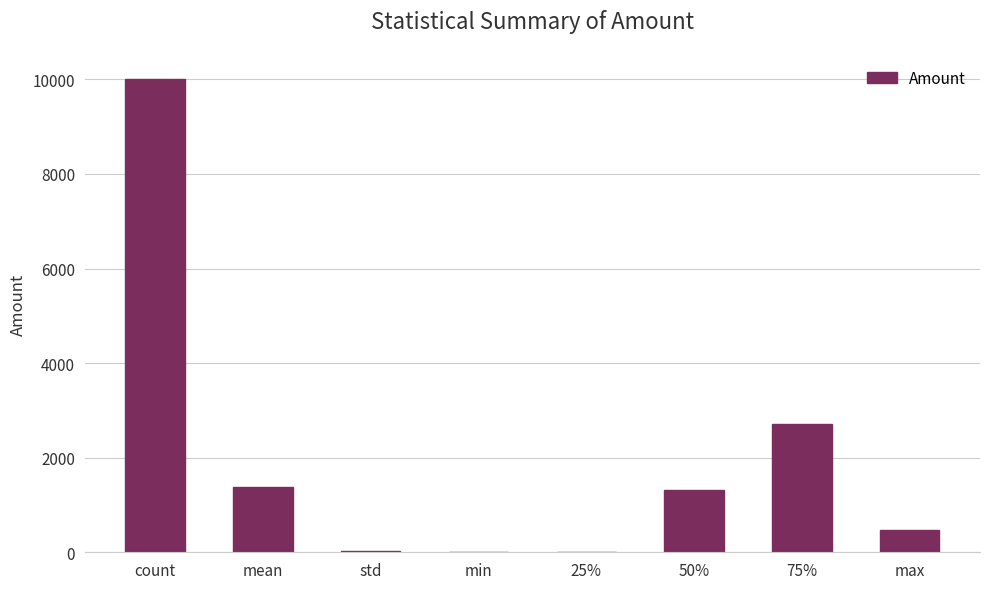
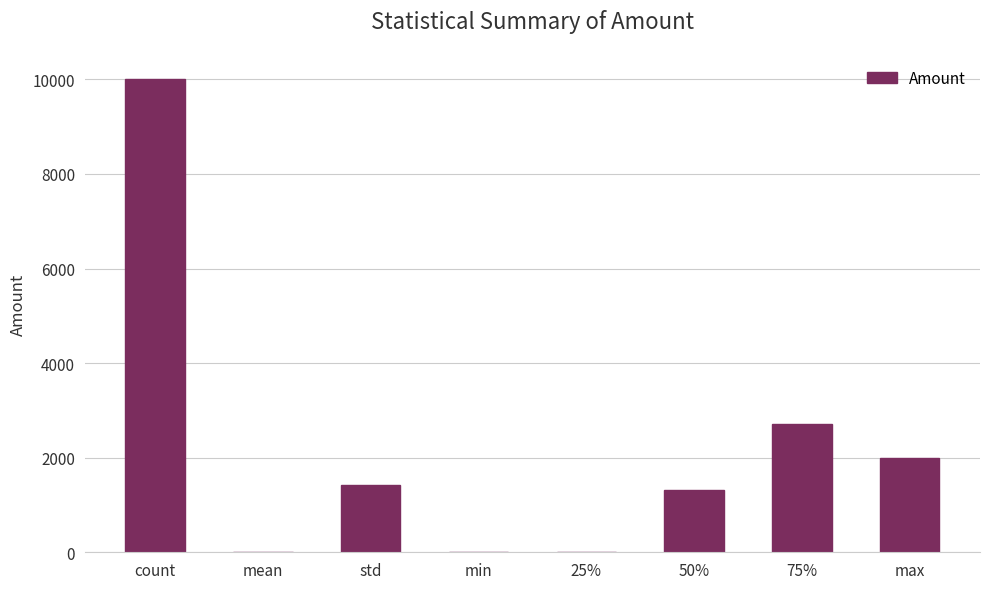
mean: 1400 -> 0
std: 0 -> 1400
max: 500 -> 2000
